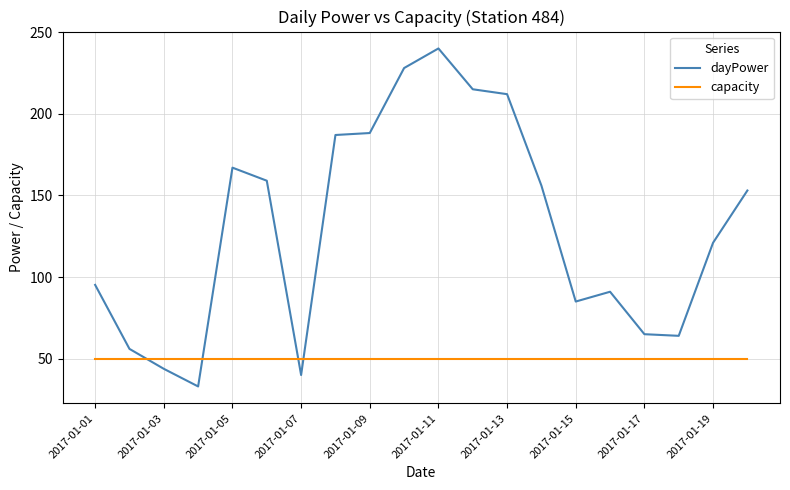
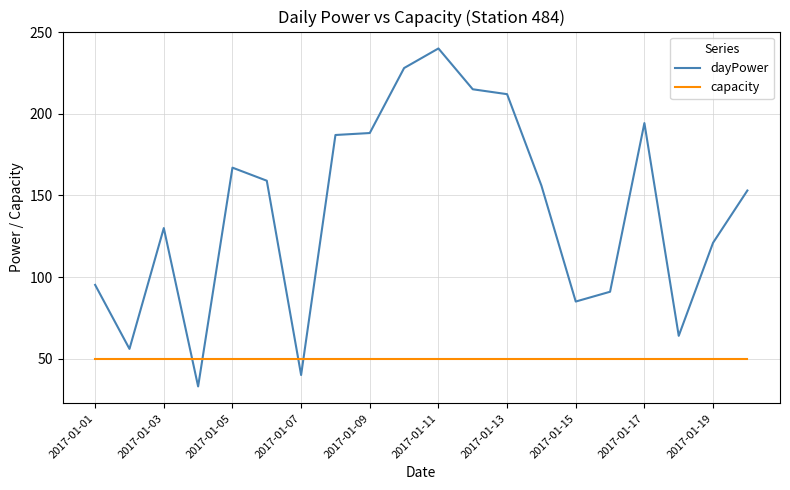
dayPower, 2017-01-03: 44 -> 130
dayPower, 2017-01-17: 65 -> 194
